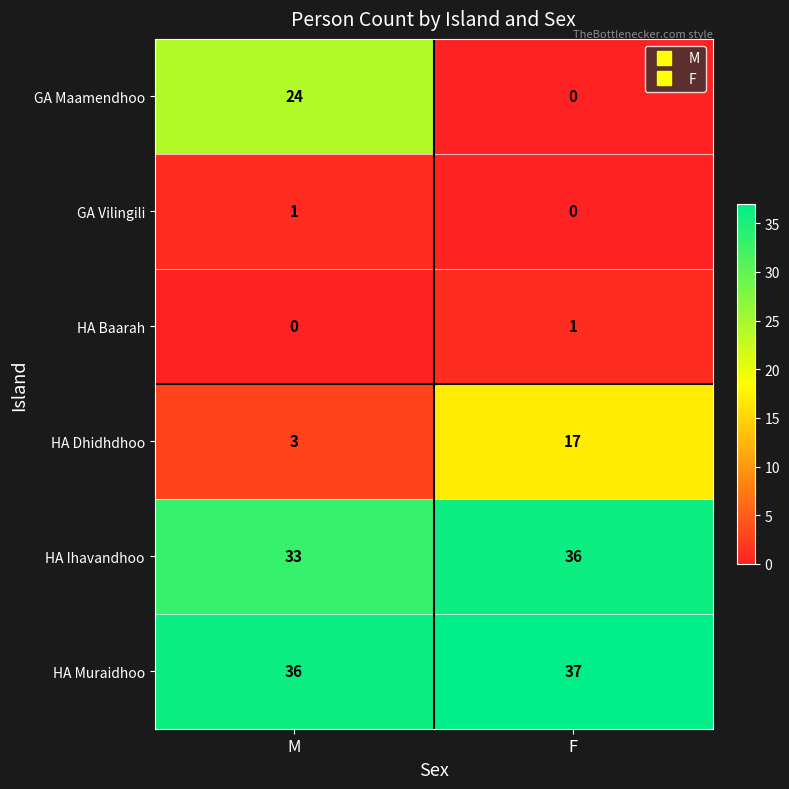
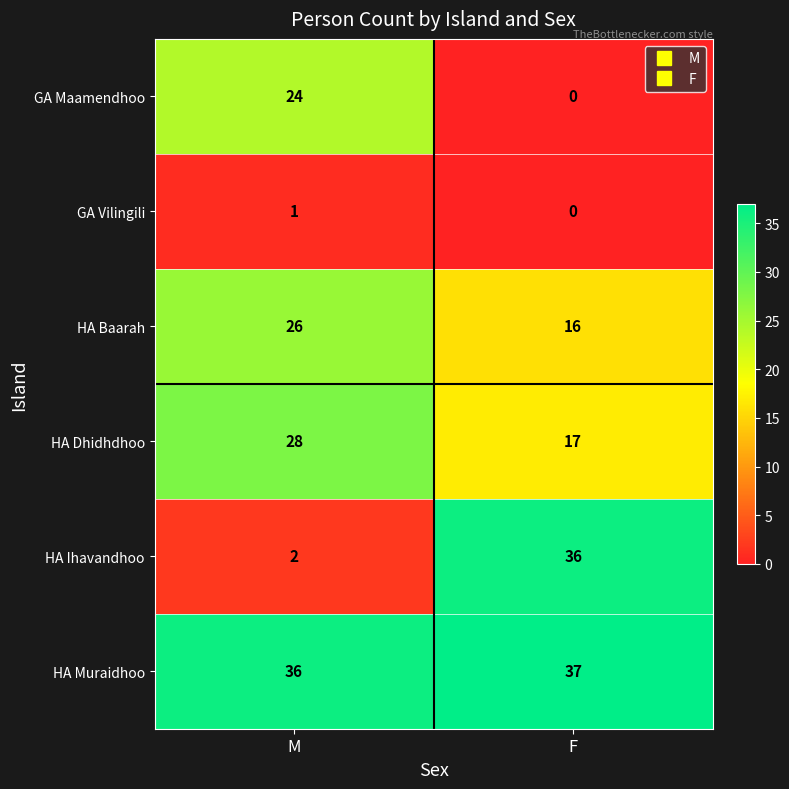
HA Baarah, M: 0 -> 26
HA Baarah, F: 1 -> 16
HA Dhidhdhoo, M: 3 -> 28
HA Ihavandhoo, M: 33 -> 2
